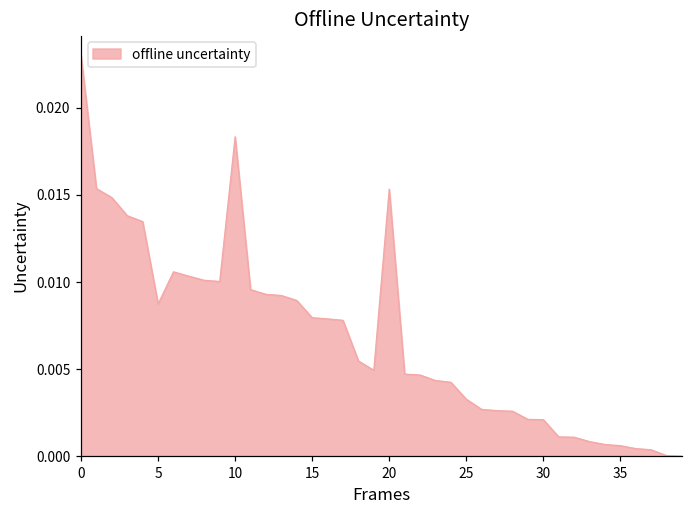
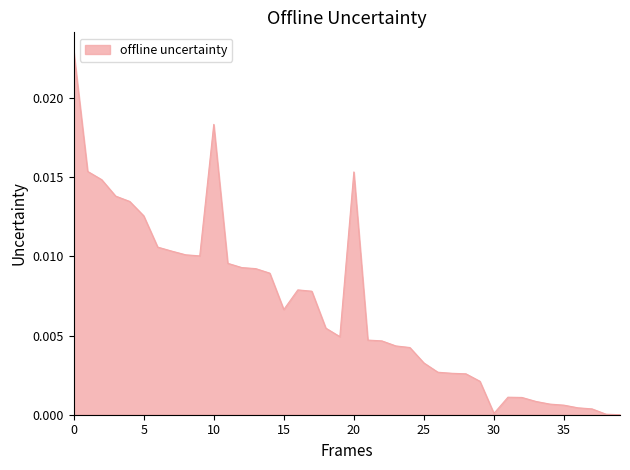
5: 0.0087 -> 0.0126
15: 0.0080 -> 0.0066
30: 0.0021 -> 0.0001
